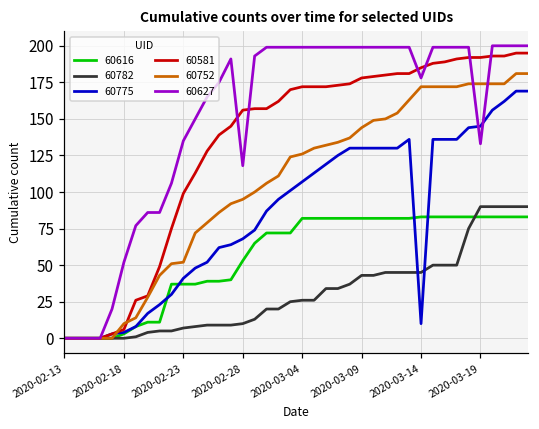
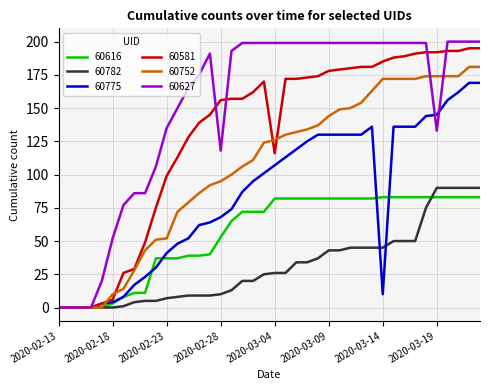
60581, 2020-03-04: 172 -> 116
60627, 2020-03-14: 178 -> 199
